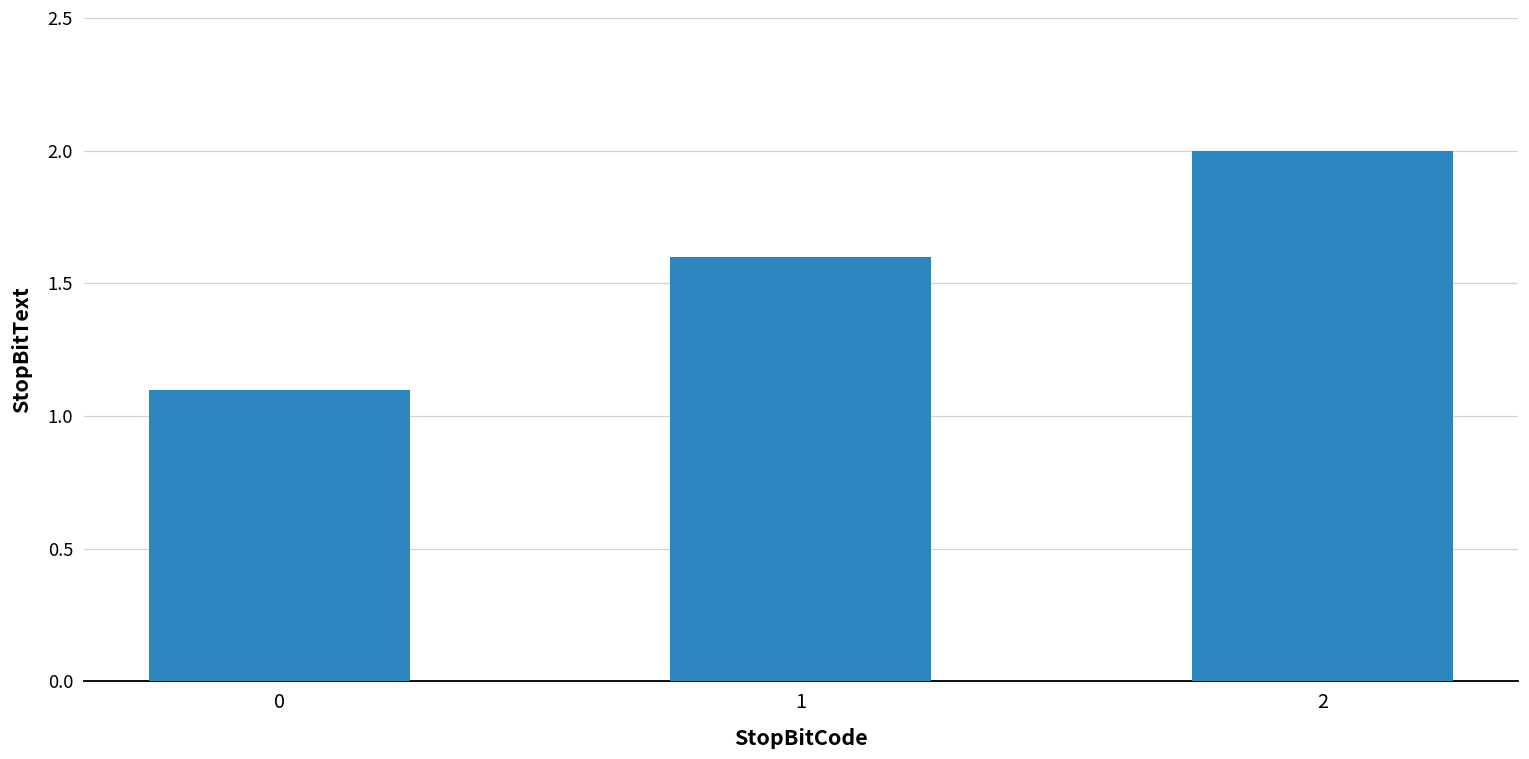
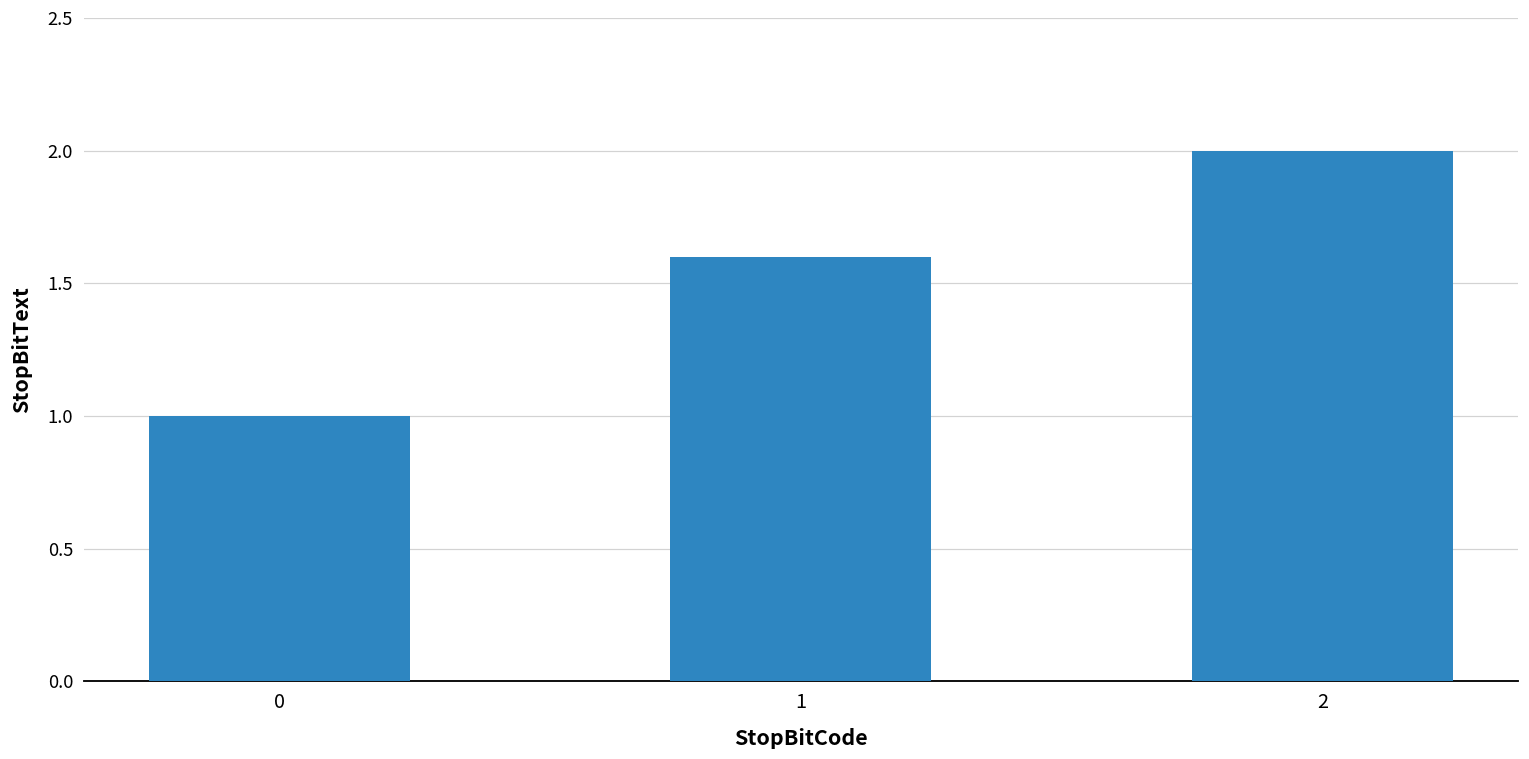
0: 1.1 -> 1.0
